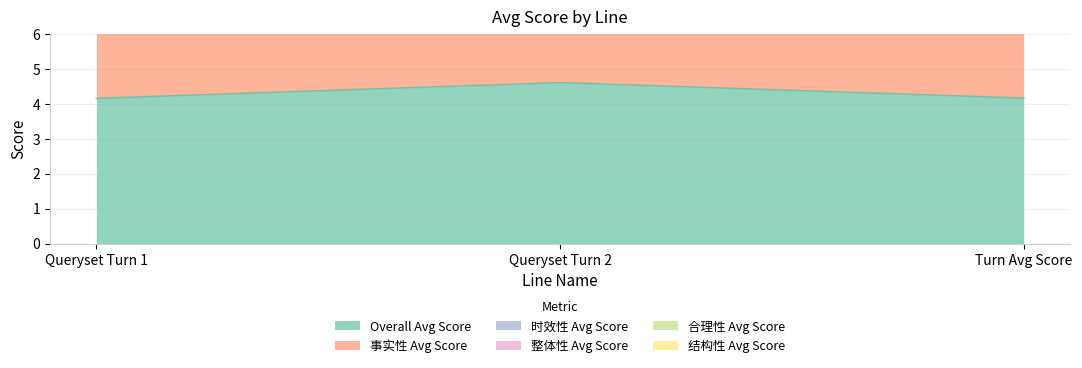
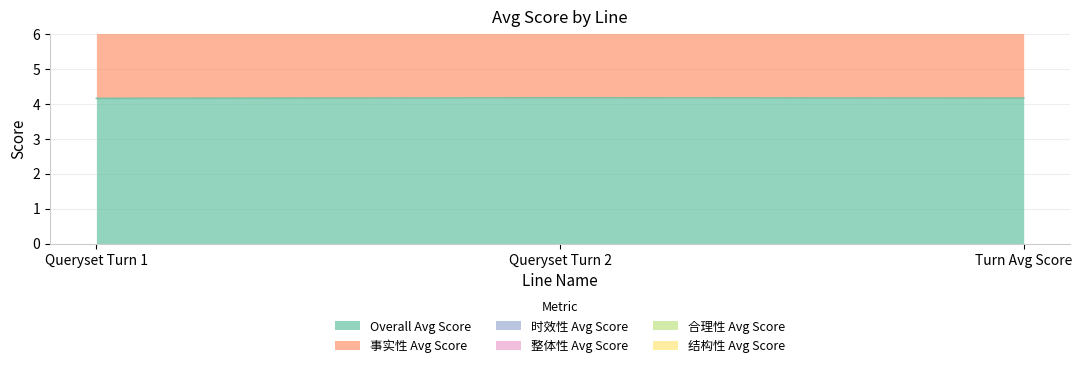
Overall Avg Score, Queryset Turn 2: 4.6 -> 4.2
